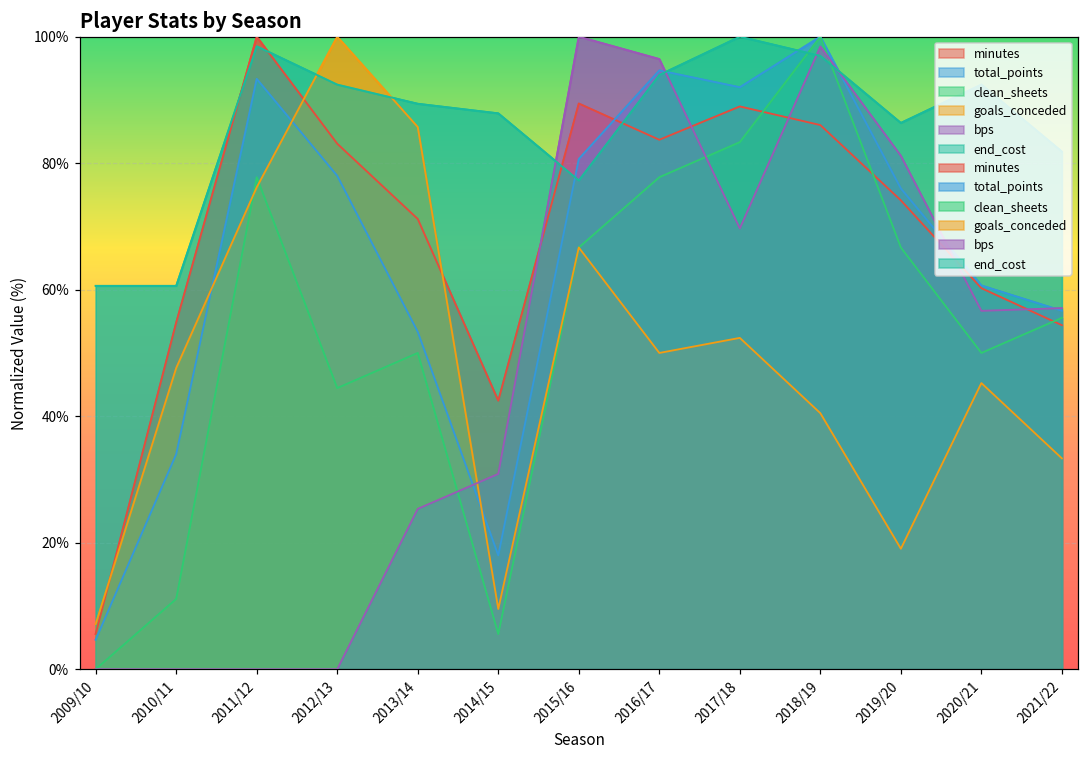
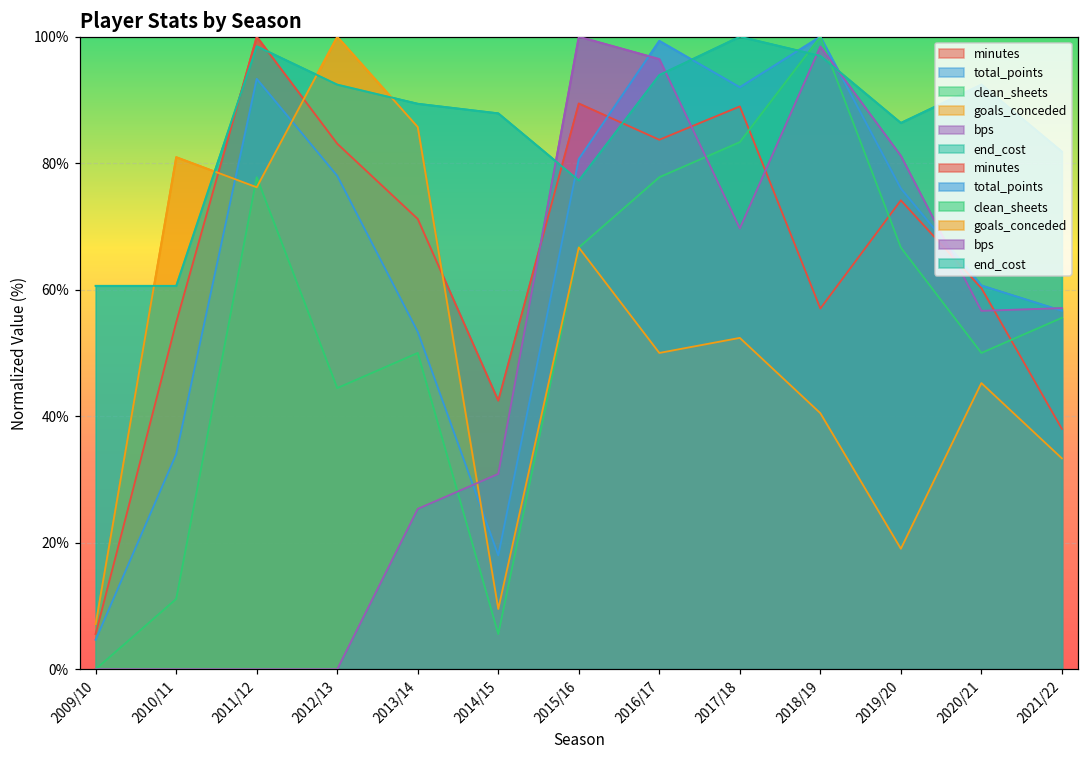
goals_conceded, 2010/11: 48% -> 81%
total_points, 2016/17: 95% -> 99%
minutes, 2018/19: 86% -> 57%
minutes, 2021/22: 54% -> 38%
